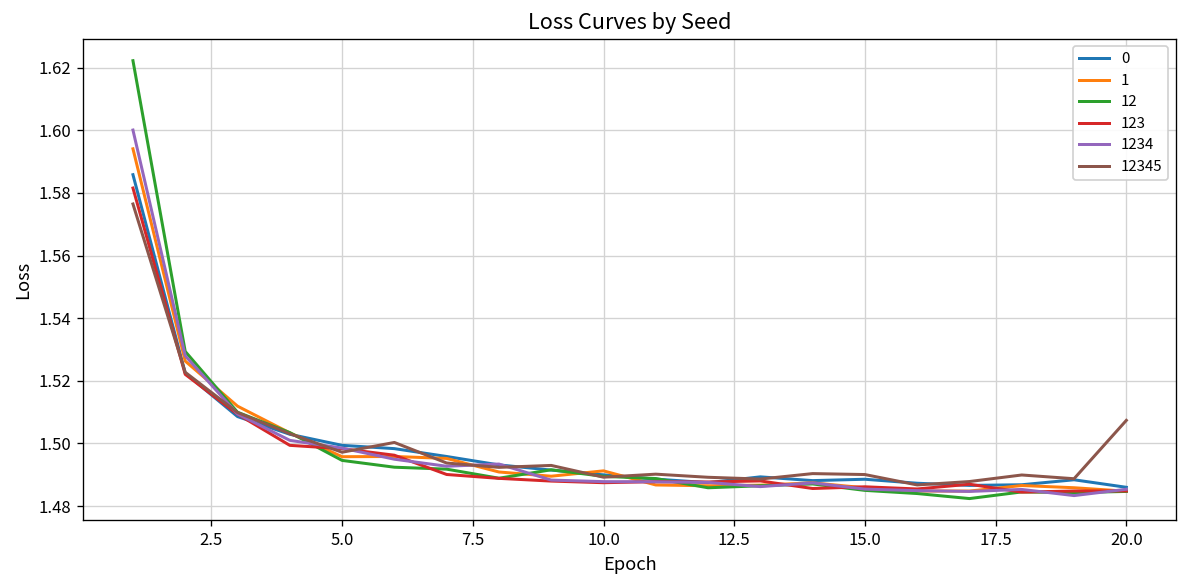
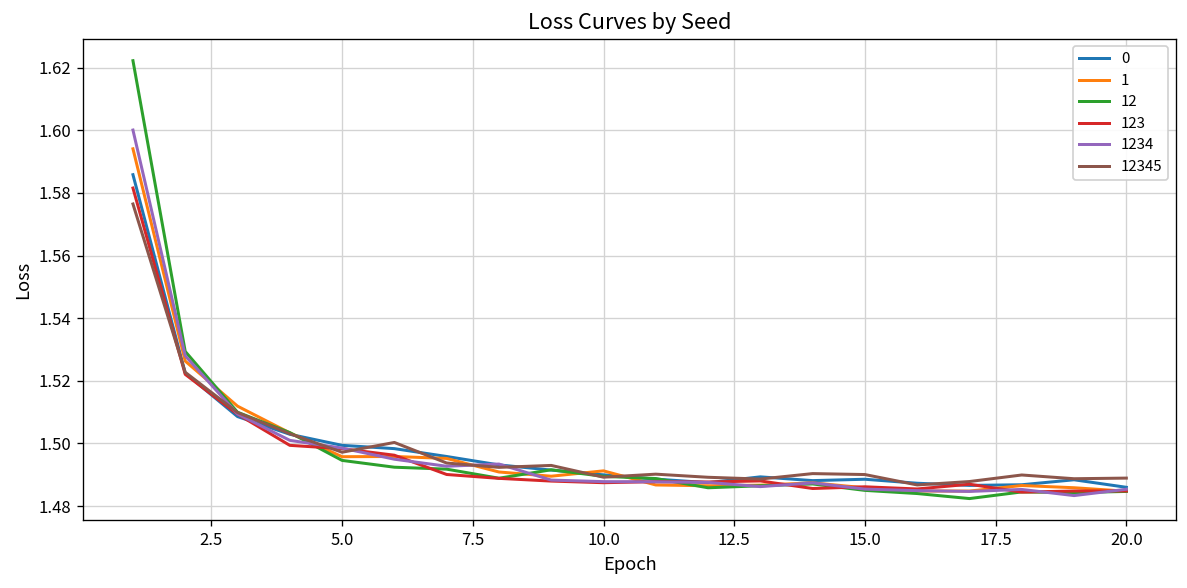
12345, 20.0: 1.507 -> 1.489
